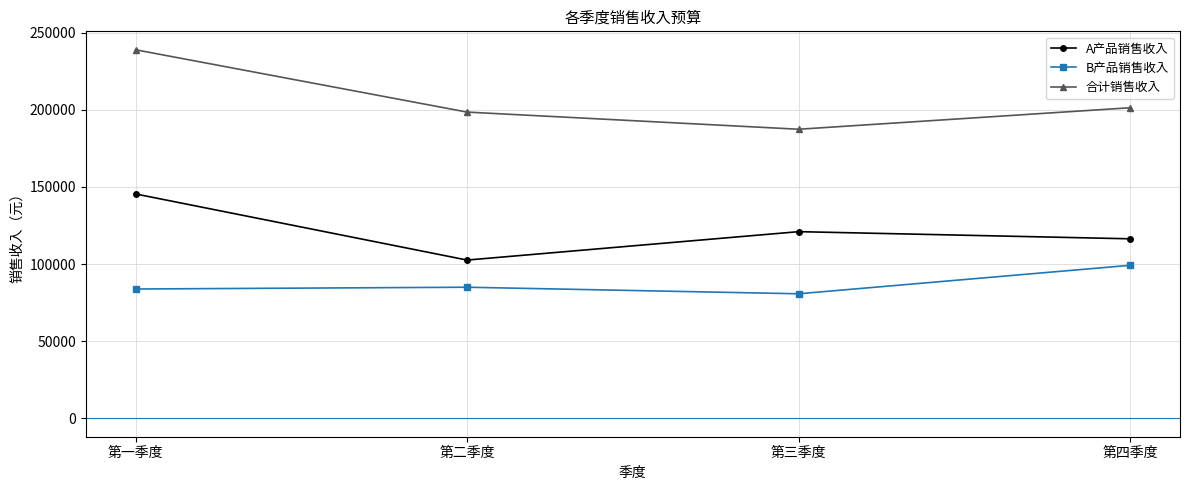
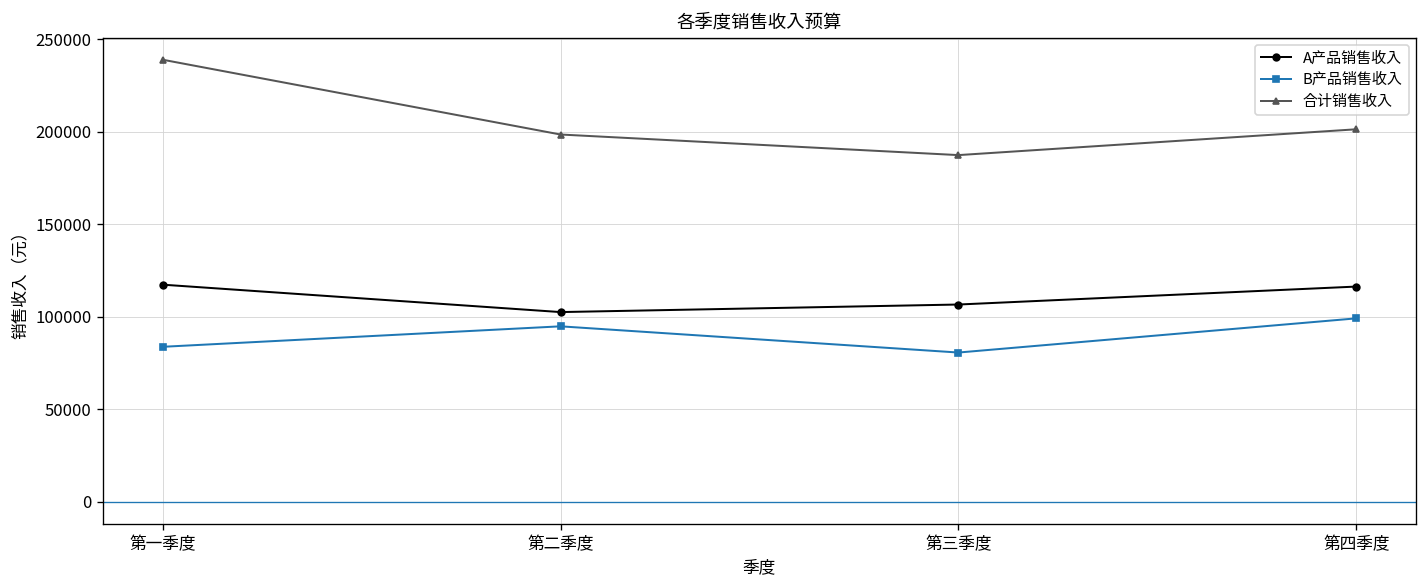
A产品销售收入, 第一季度: 146000 -> 117000
B产品销售收入, 第二季度: 85000 -> 95000
A产品销售收入, 第三季度: 121000 -> 107000
